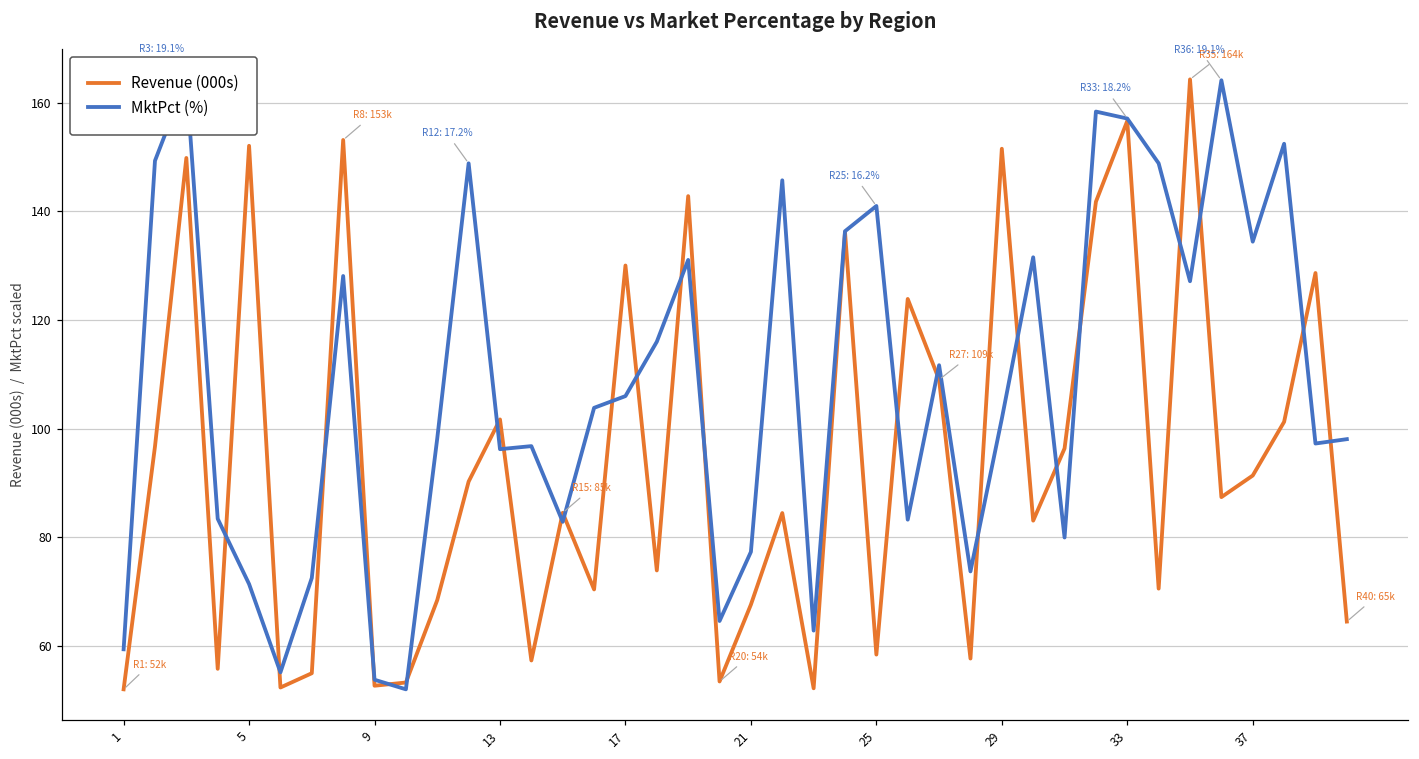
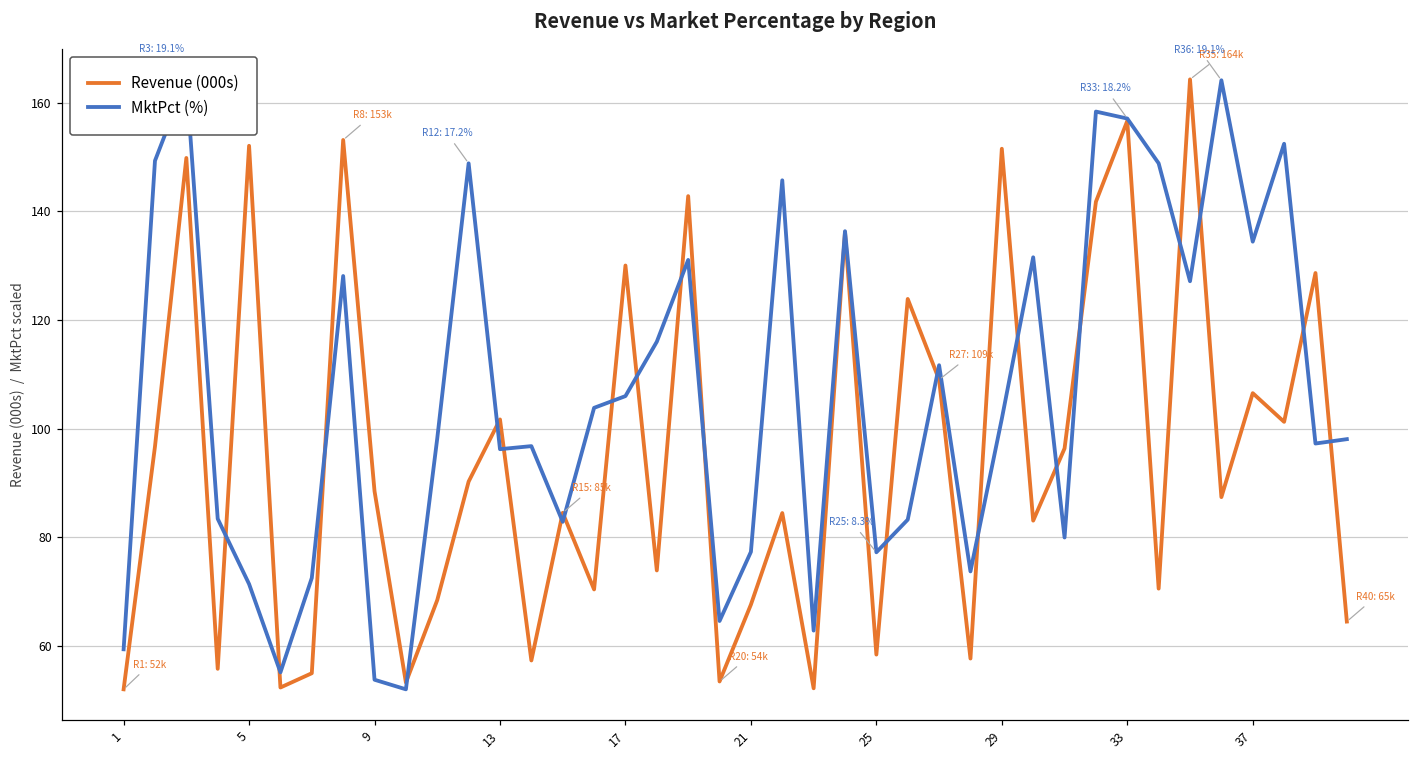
Revenue (000s), 9: 53 -> 89
MktPct (%), 25: 16.2% -> 8.3%
Revenue (000s), 37: 91 -> 107
